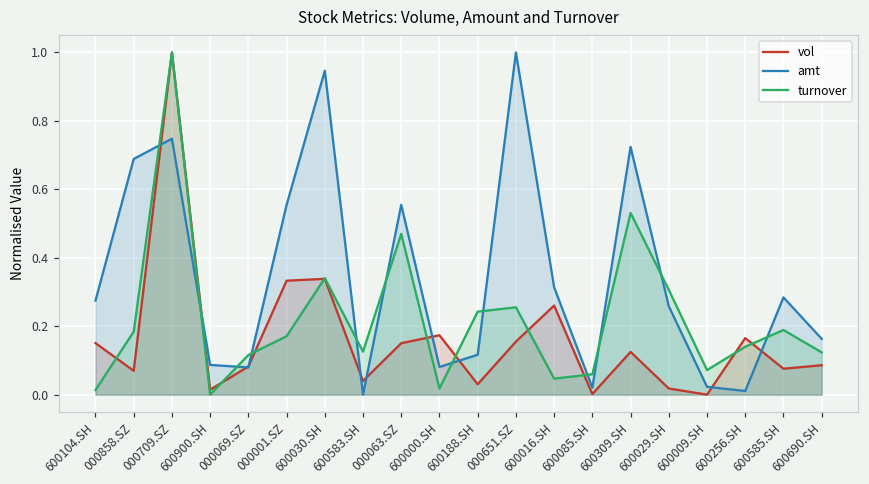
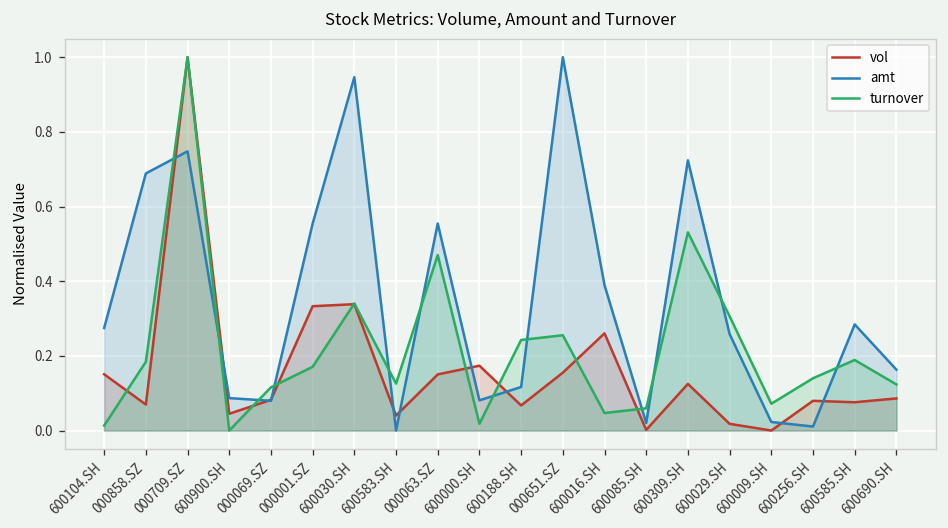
vol, 600900.SH: 0.01 -> 0.04
vol, 600188.SH: 0.03 -> 0.07
amt, 600016.SH: 0.31 -> 0.39
vol, 600256.SH: 0.17 -> 0.08
